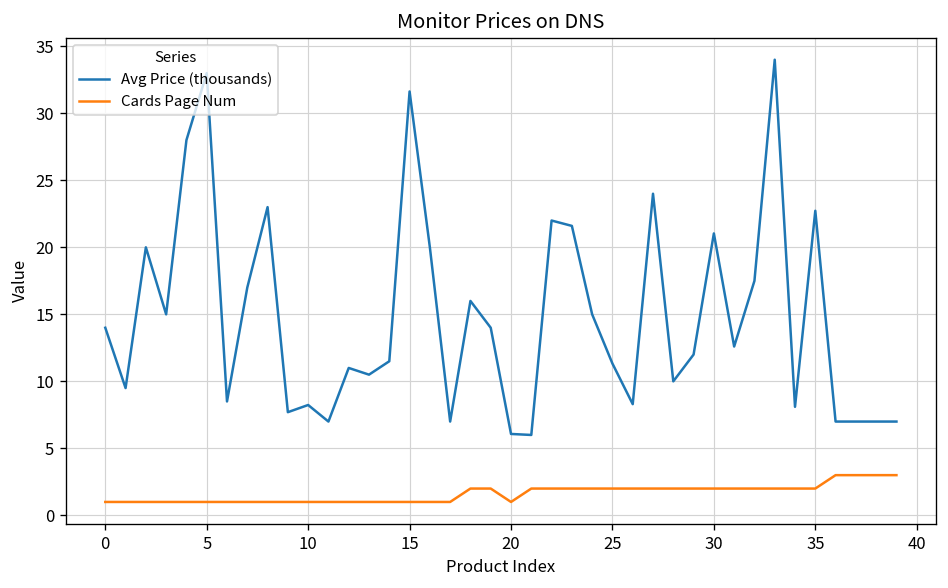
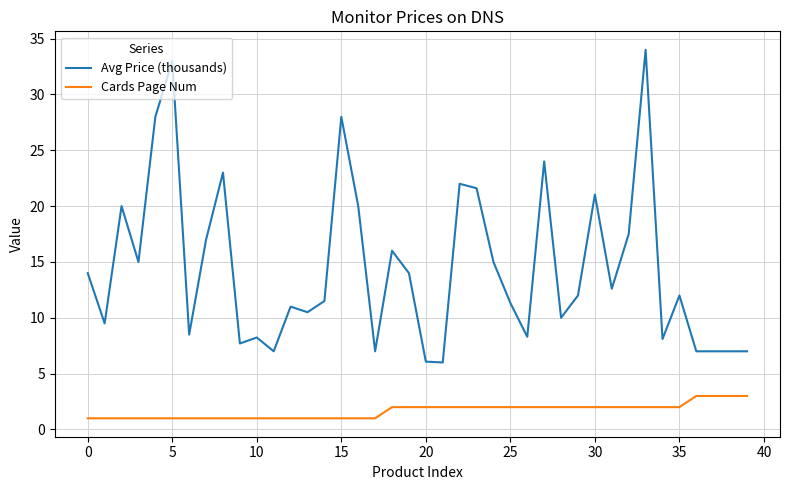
Avg Price (thousands), 15: 31.6 -> 28.0
Cards Page Num, 20: 1 -> 2
Avg Price (thousands), 35: 22.7 -> 12.0
